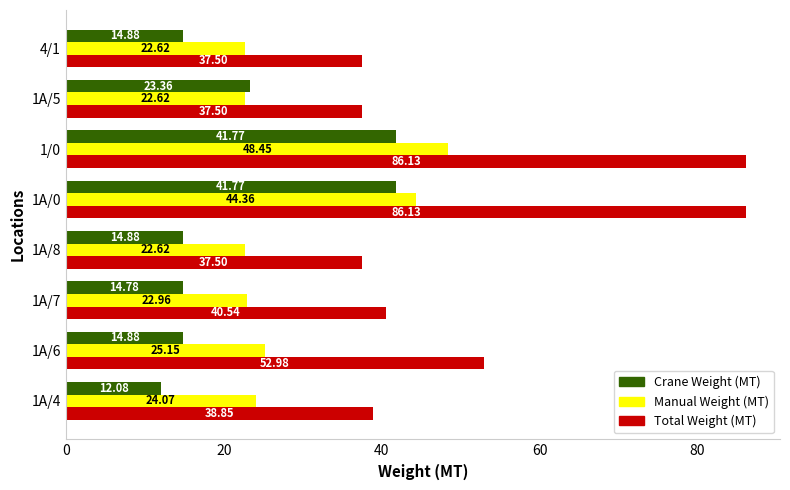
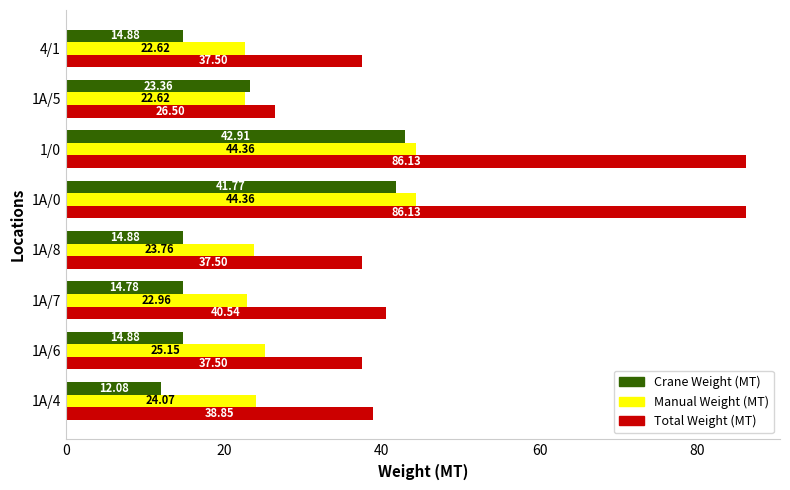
Total Weight (MT), 1A/5: 37.50 -> 26.50
Crane Weight (MT), 1/0: 41.77 -> 42.91
Manual Weight (MT), 1/0: 48.45 -> 44.36
Manual Weight (MT), 1A/8: 22.62 -> 23.76
Total Weight (MT), 1A/6: 52.98 -> 37.50
